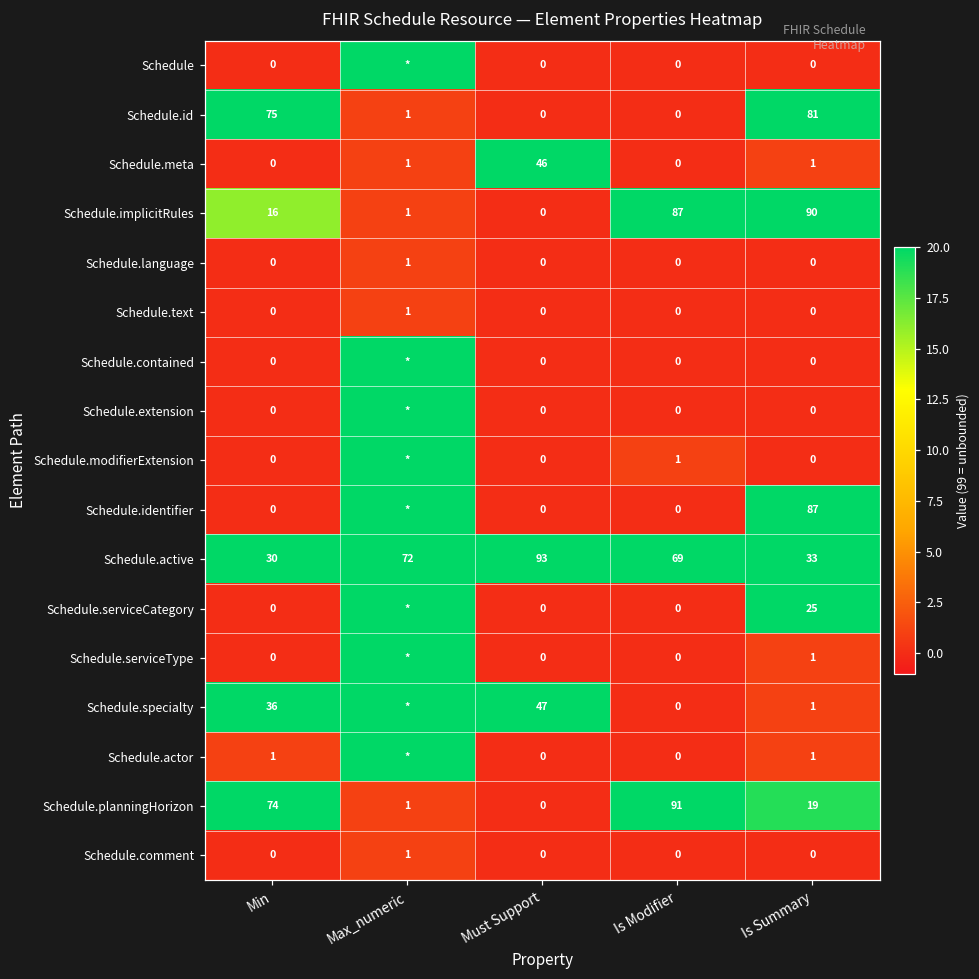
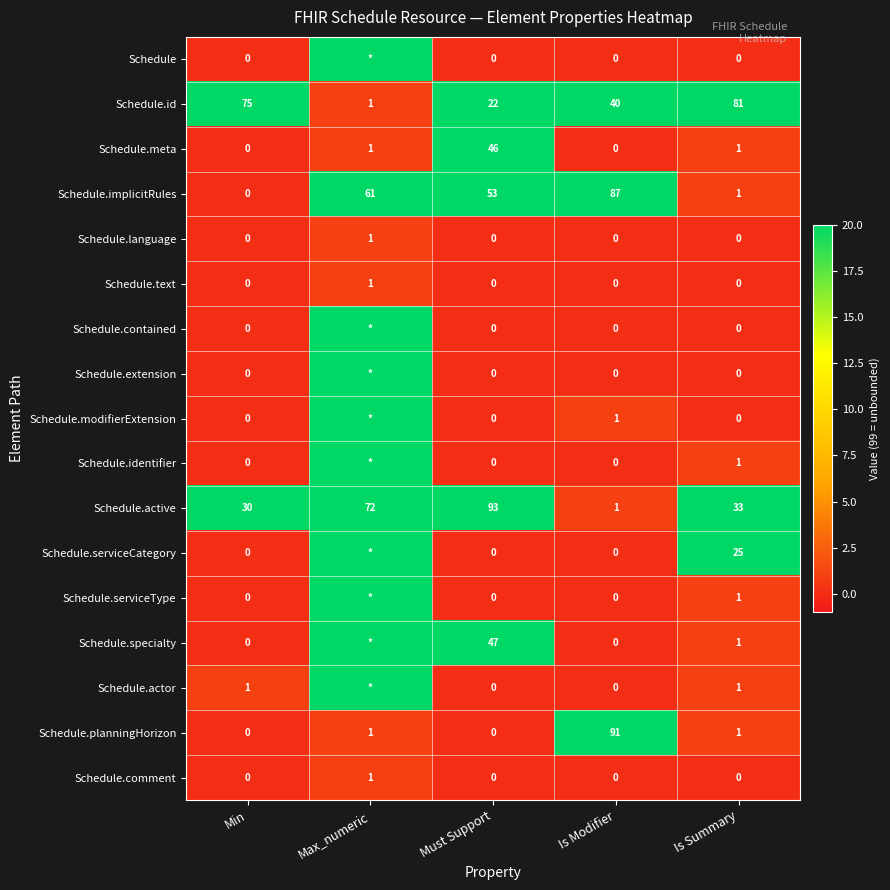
Schedule.id, Must Support: 0 -> 22
Schedule.id, Is Modifier: 0 -> 40
Schedule.implicitRules, Min: 16 -> 0
Schedule.implicitRules, Max_numeric: 1 -> 61
Schedule.implicitRules, Must Support: 0 -> 53
Schedule.implicitRules, Is Summary: 90 -> 1
Schedule.identifier, Is Summary: 87 -> 1
Schedule.active, Is Modifier: 69 -> 1
Schedule.specialty, Min: 36 -> 0
Schedule.planningHorizon, Min: 74 -> 0
Schedule.planningHorizon, Is Summary: 19 -> 1
